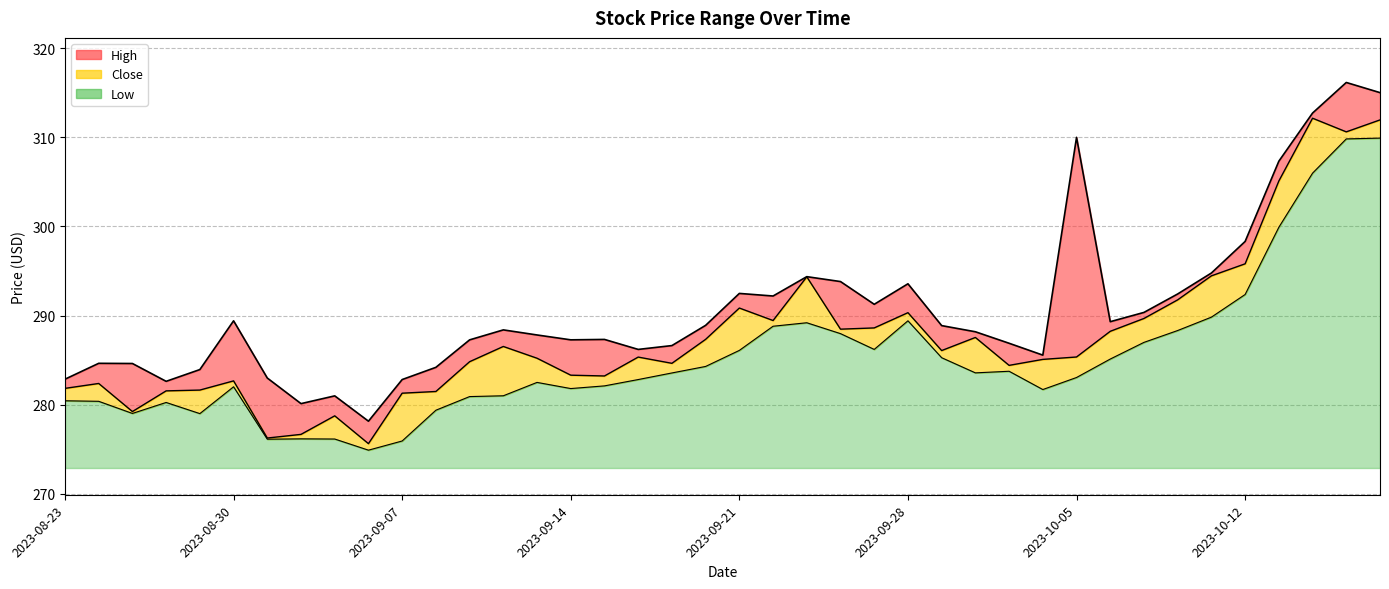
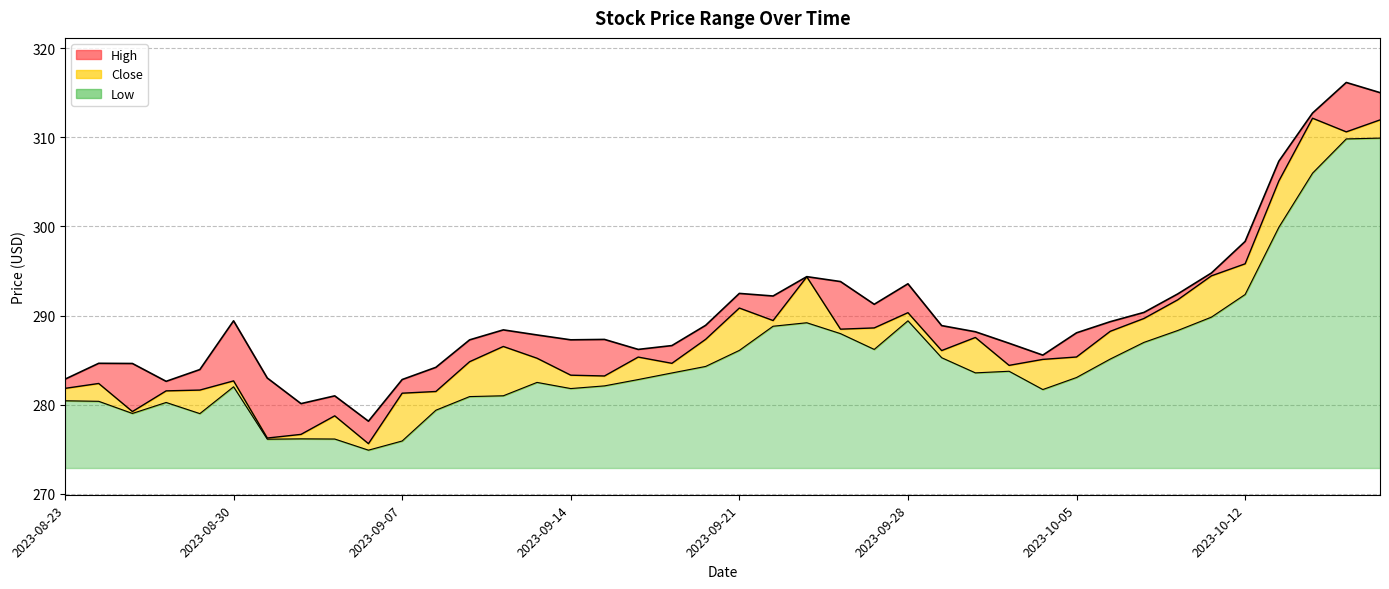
High, 2023-10-05: 310 -> 288
